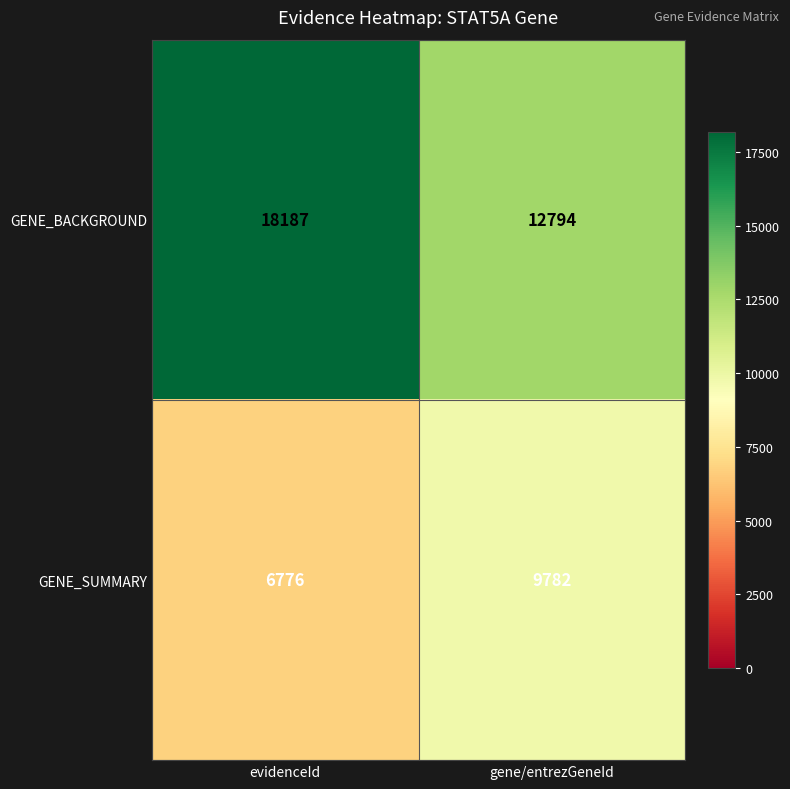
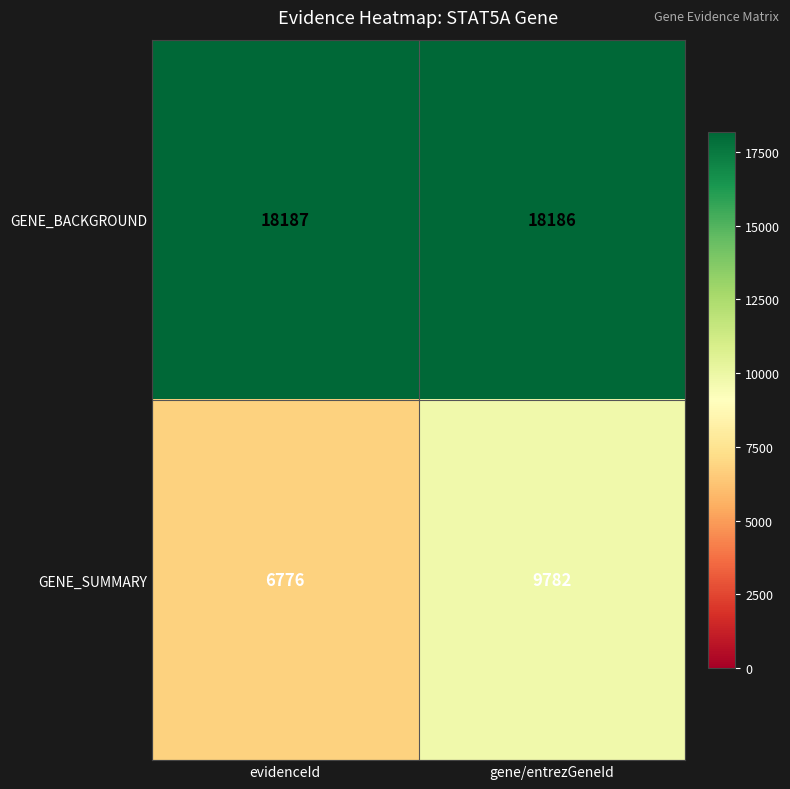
GENE_BACKGROUND, gene/entrezGeneId: 12794 -> 18186
